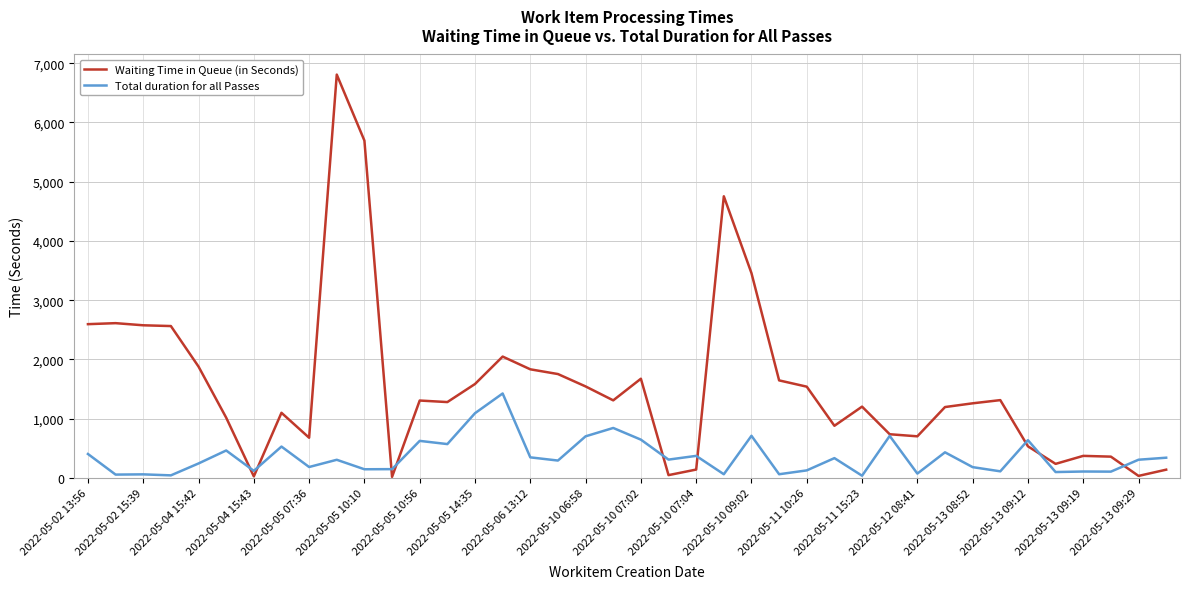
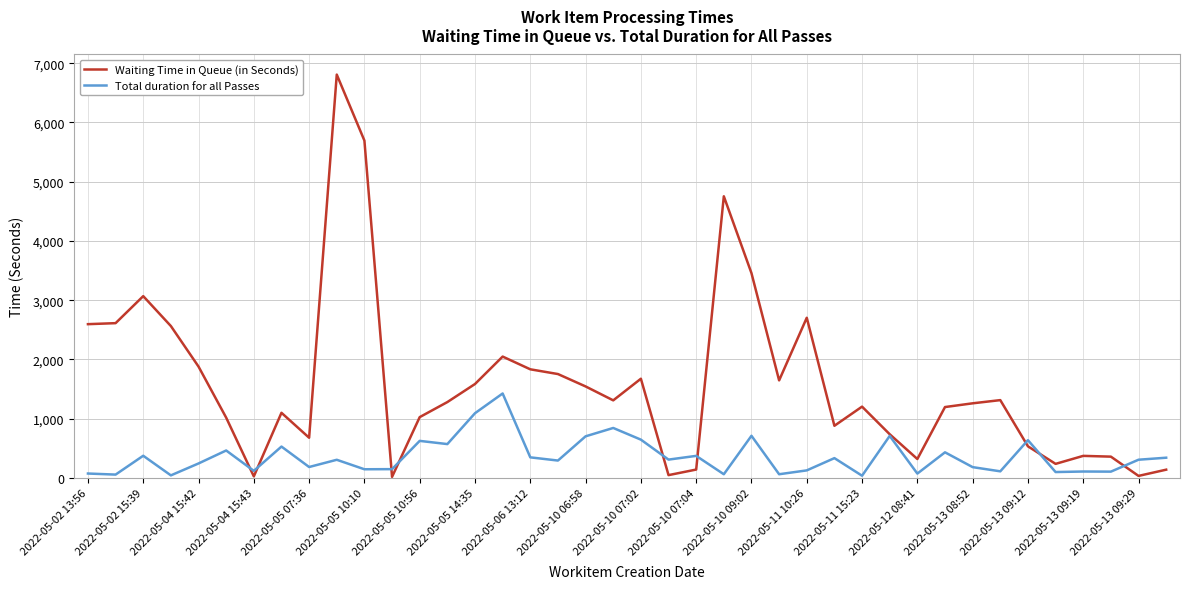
Total duration for all Passes, 2022-05-02 13:56: 400 -> 100
Waiting Time in Queue (in Seconds), 2022-05-02 15:39: 2,600 -> 3,100
Total duration for all Passes, 2022-05-02 15:39: 100 -> 400
Waiting Time in Queue (in Seconds), 2022-05-05 10:56: 1,300 -> 1,000
Waiting Time in Queue (in Seconds), 2022-05-11 10:26: 1,500 -> 2,700
Waiting Time in Queue (in Seconds), 2022-05-12 08:41: 700 -> 300
